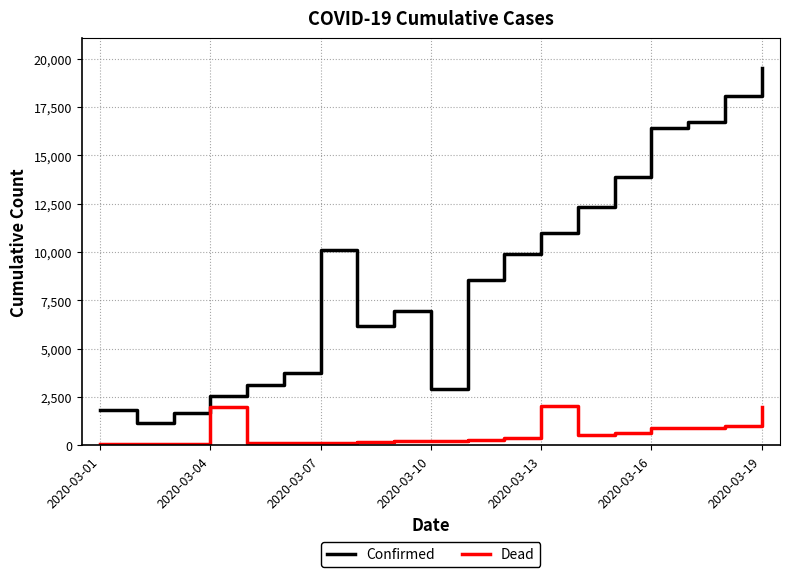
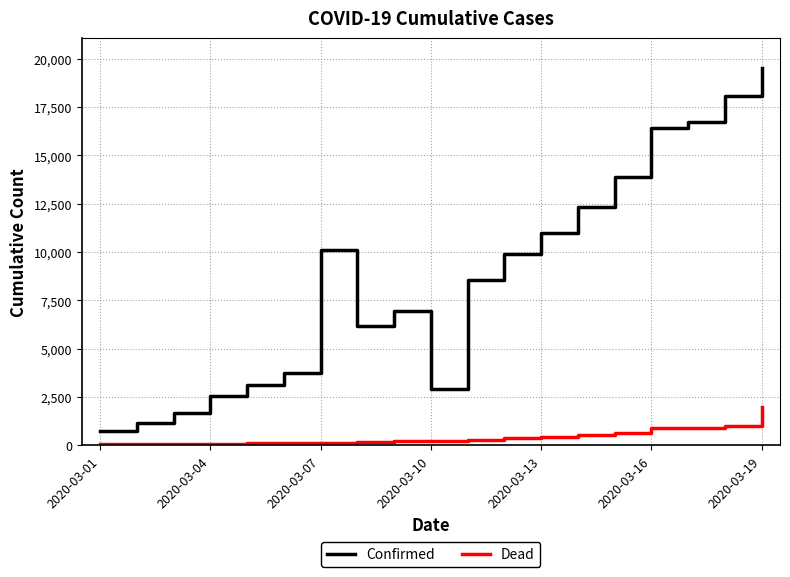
Confirmed, 2020-03-01: 1,800 -> 700
Dead, 2020-03-04: 2,000 -> 100
Dead, 2020-03-13: 2,000 -> 400
